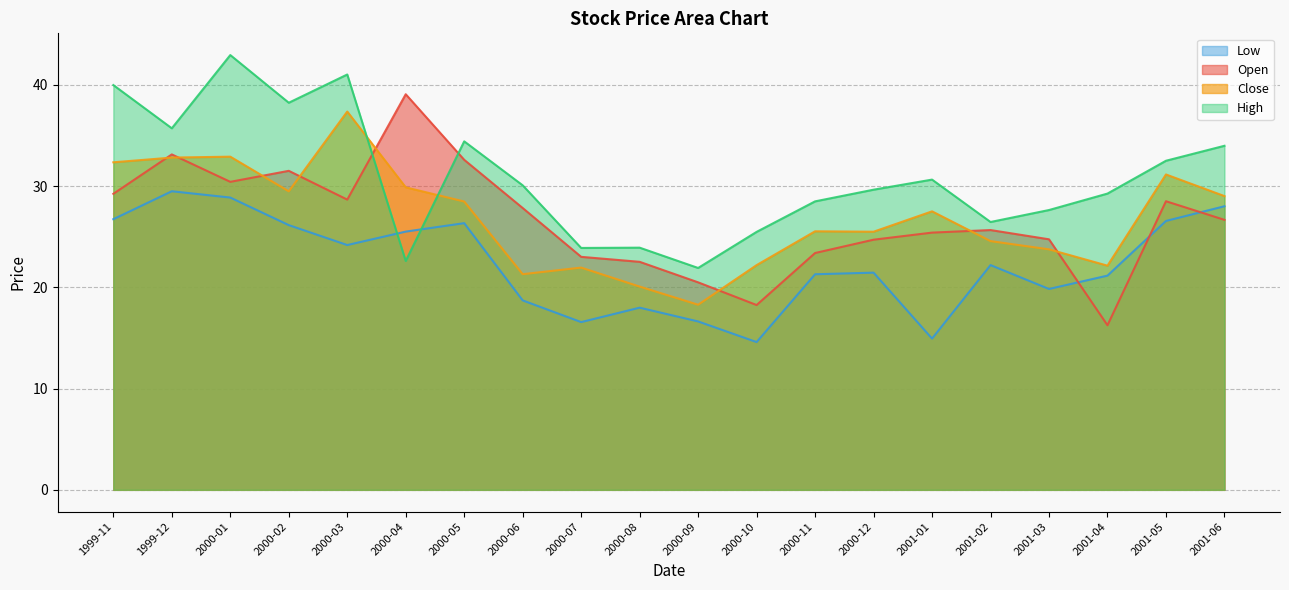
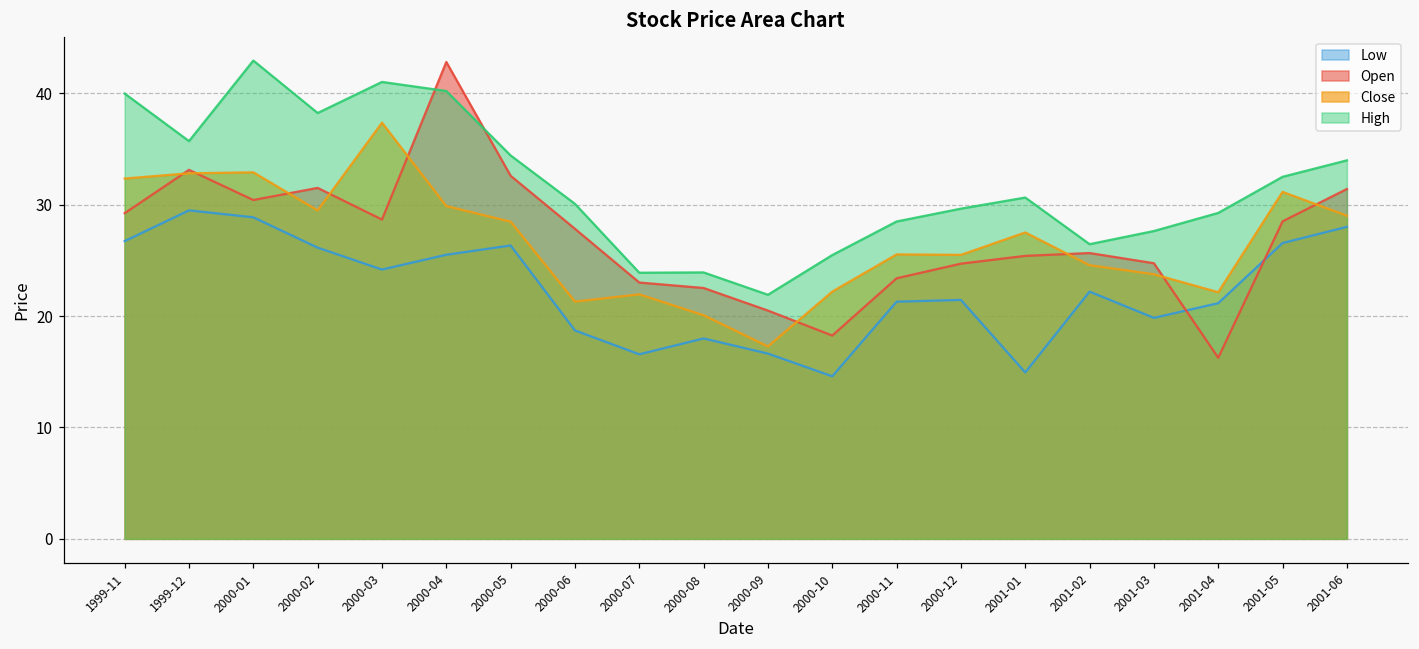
Open, 2000-04: 39.1 -> 42.8
High, 2000-04: 22.6 -> 40.2
Close, 2000-09: 18.3 -> 17.3
Open, 2001-06: 26.7 -> 31.4
